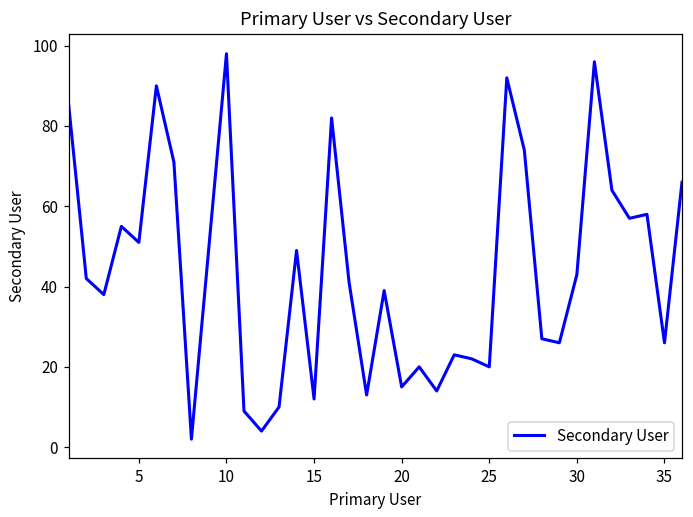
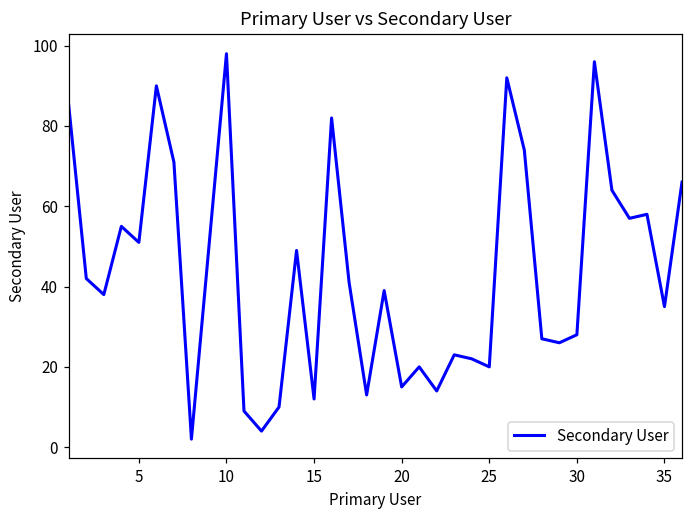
30: 43 -> 28
35: 26 -> 35
